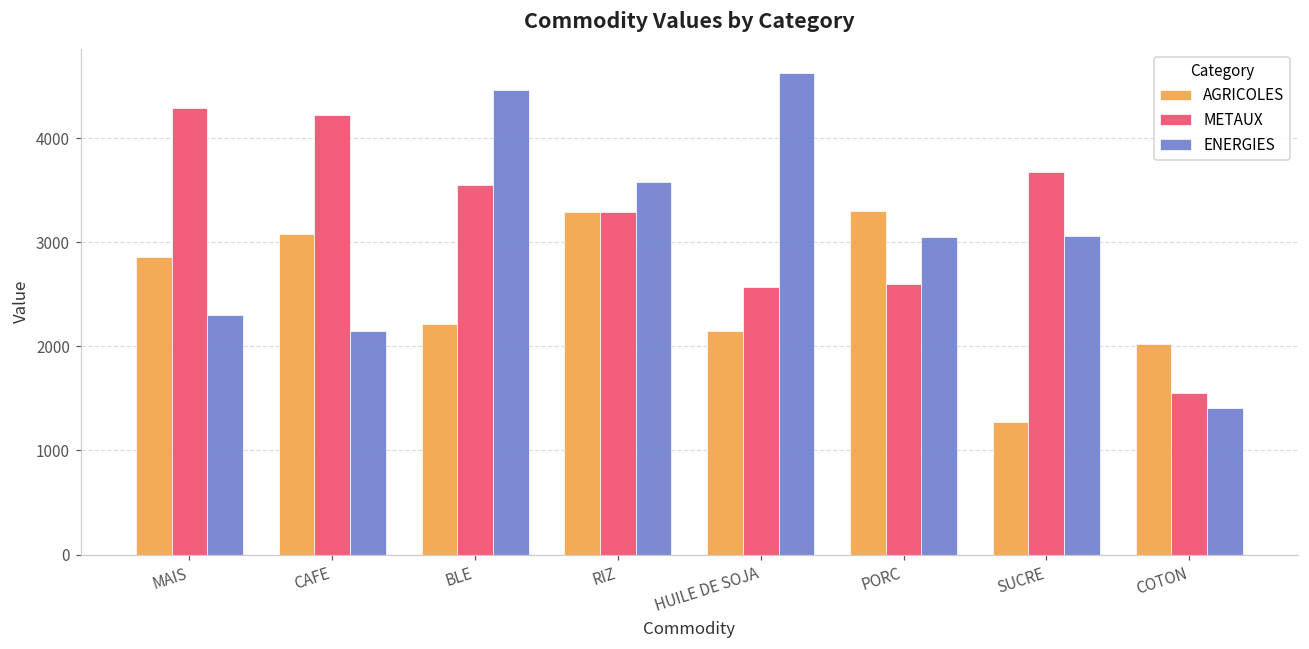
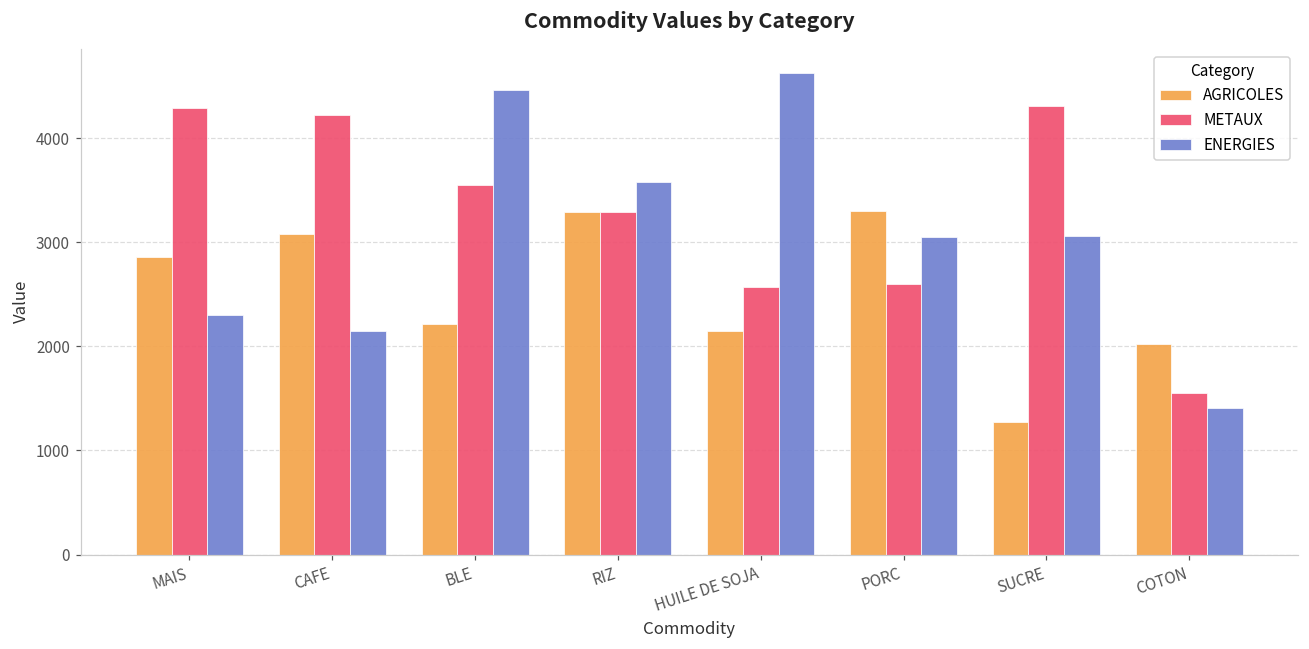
METAUX, SUCRE: 3700 -> 4300
